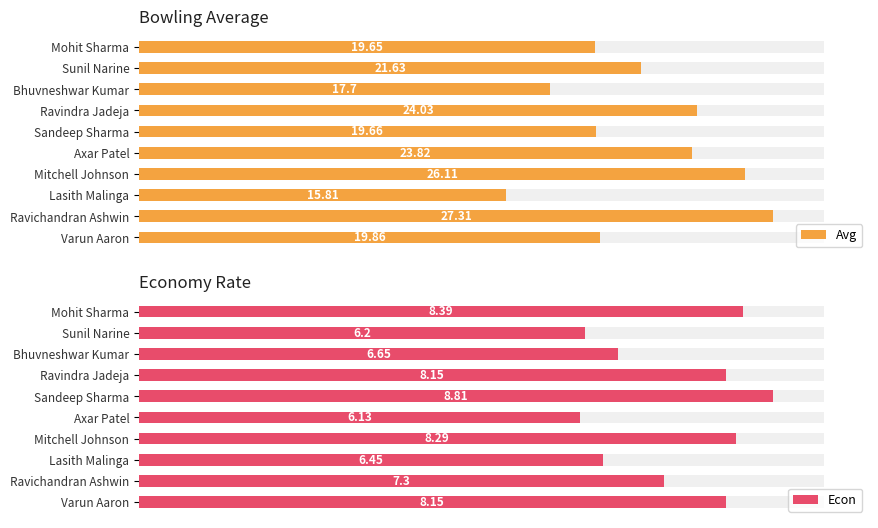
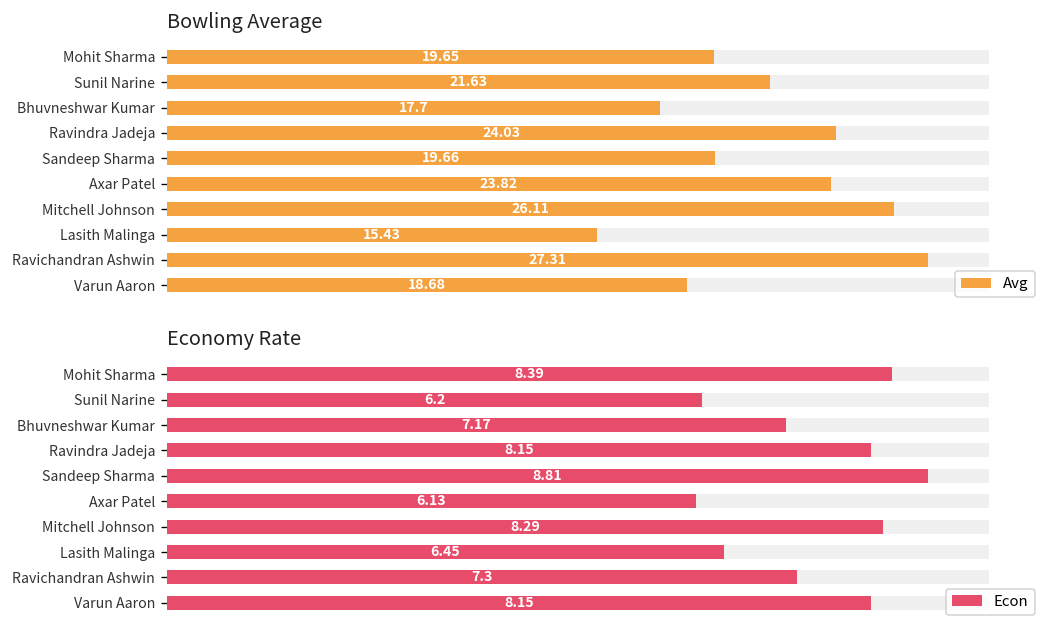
Bowling Average, Avg, Lasith Malinga: 15.81 -> 15.43
Bowling Average, Avg, Varun Aaron: 19.86 -> 18.68
Economy Rate, Econ, Bhuvneshwar Kumar: 6.65 -> 7.17
